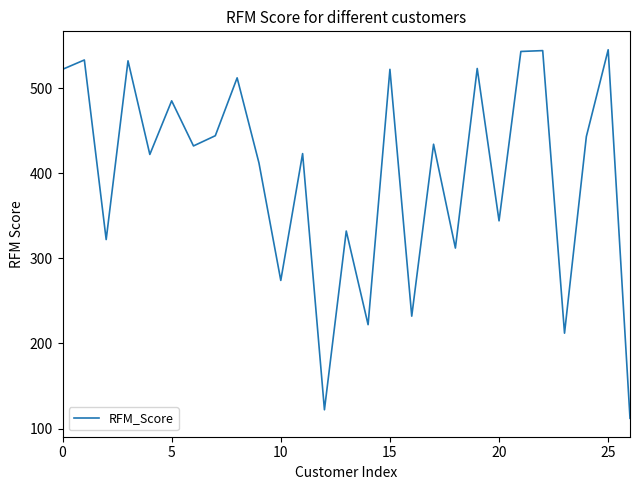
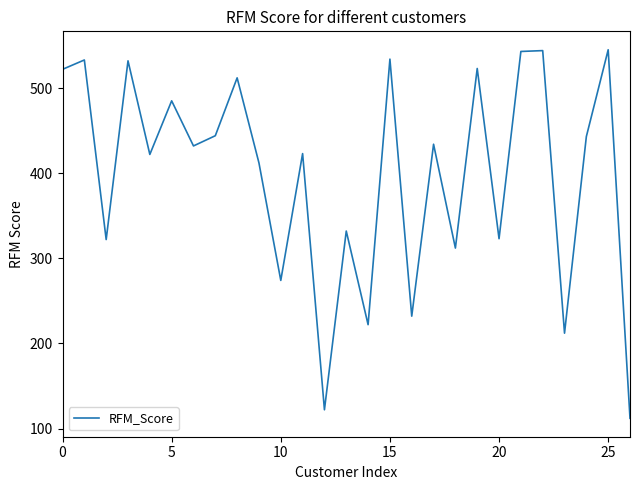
15: 520 -> 530
20: 340 -> 320
